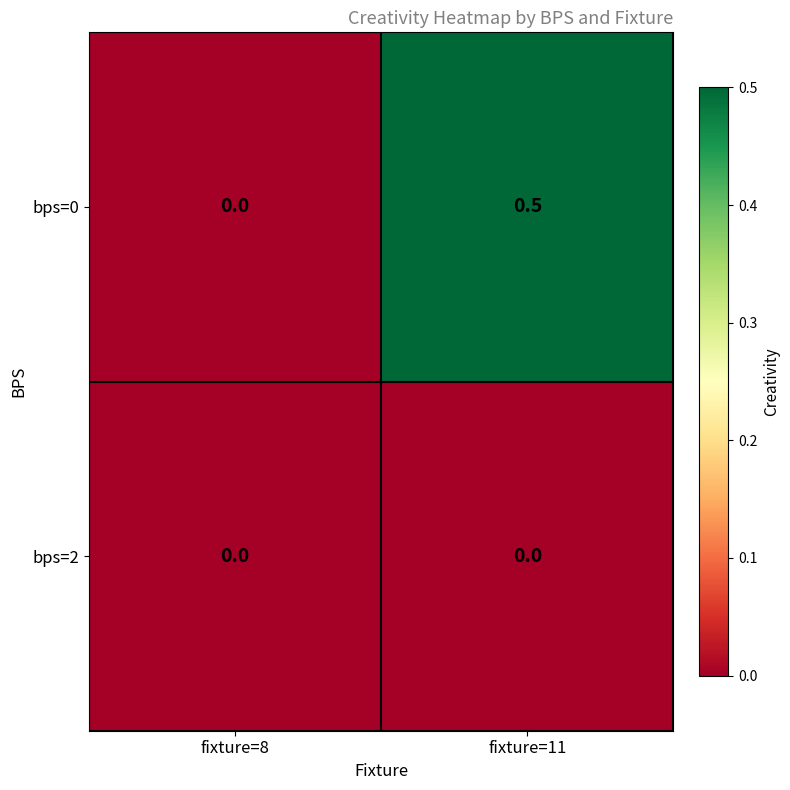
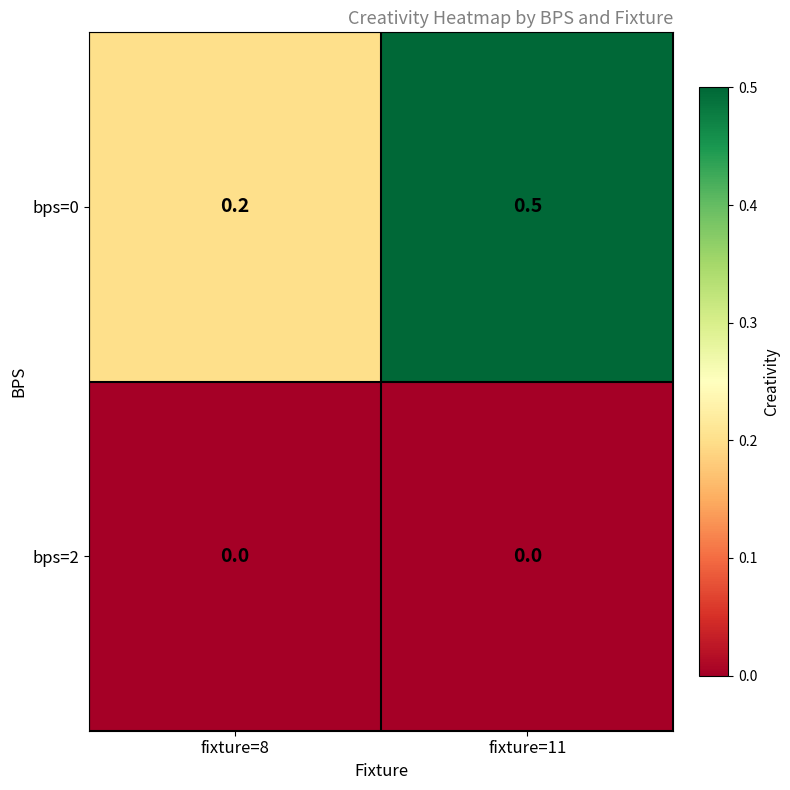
bps=0, fixture=8: 0.0 -> 0.2
